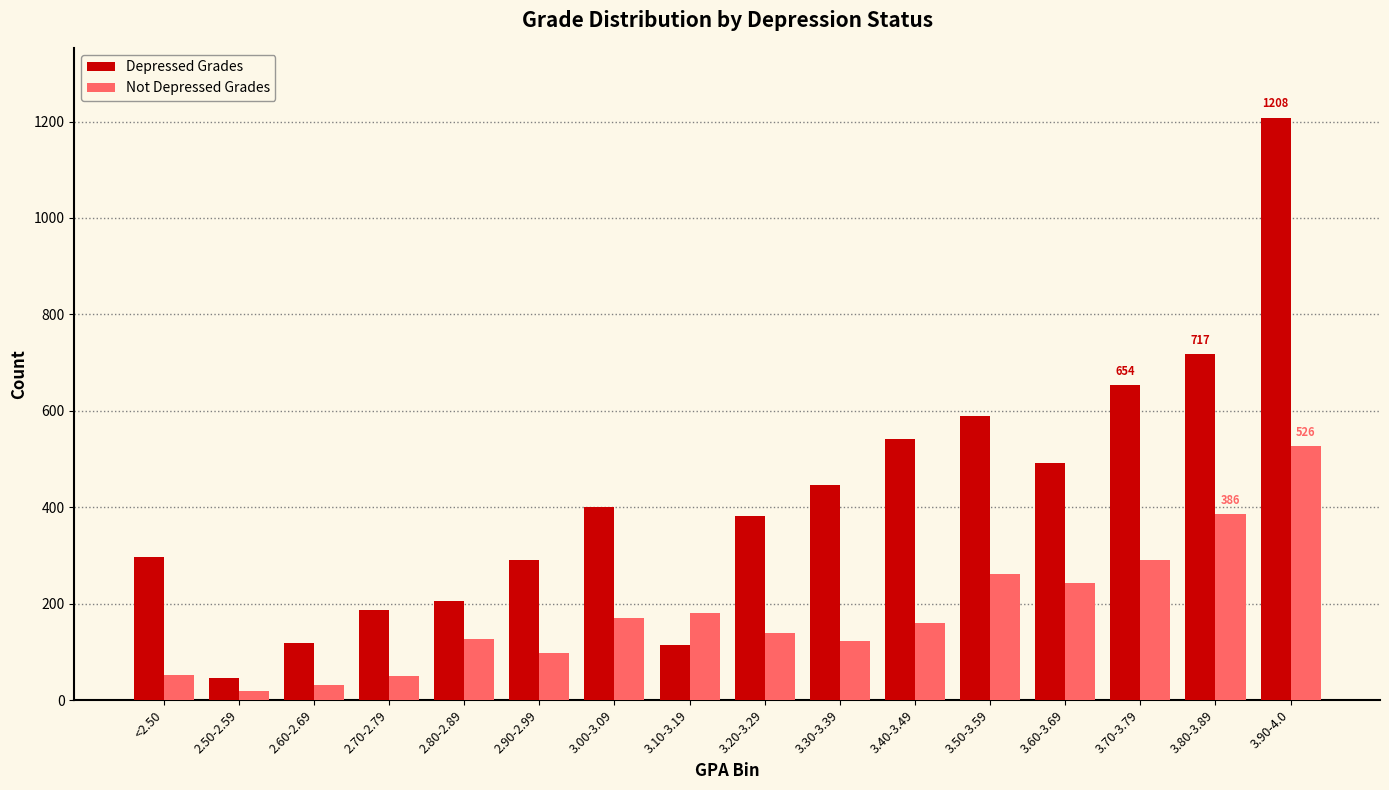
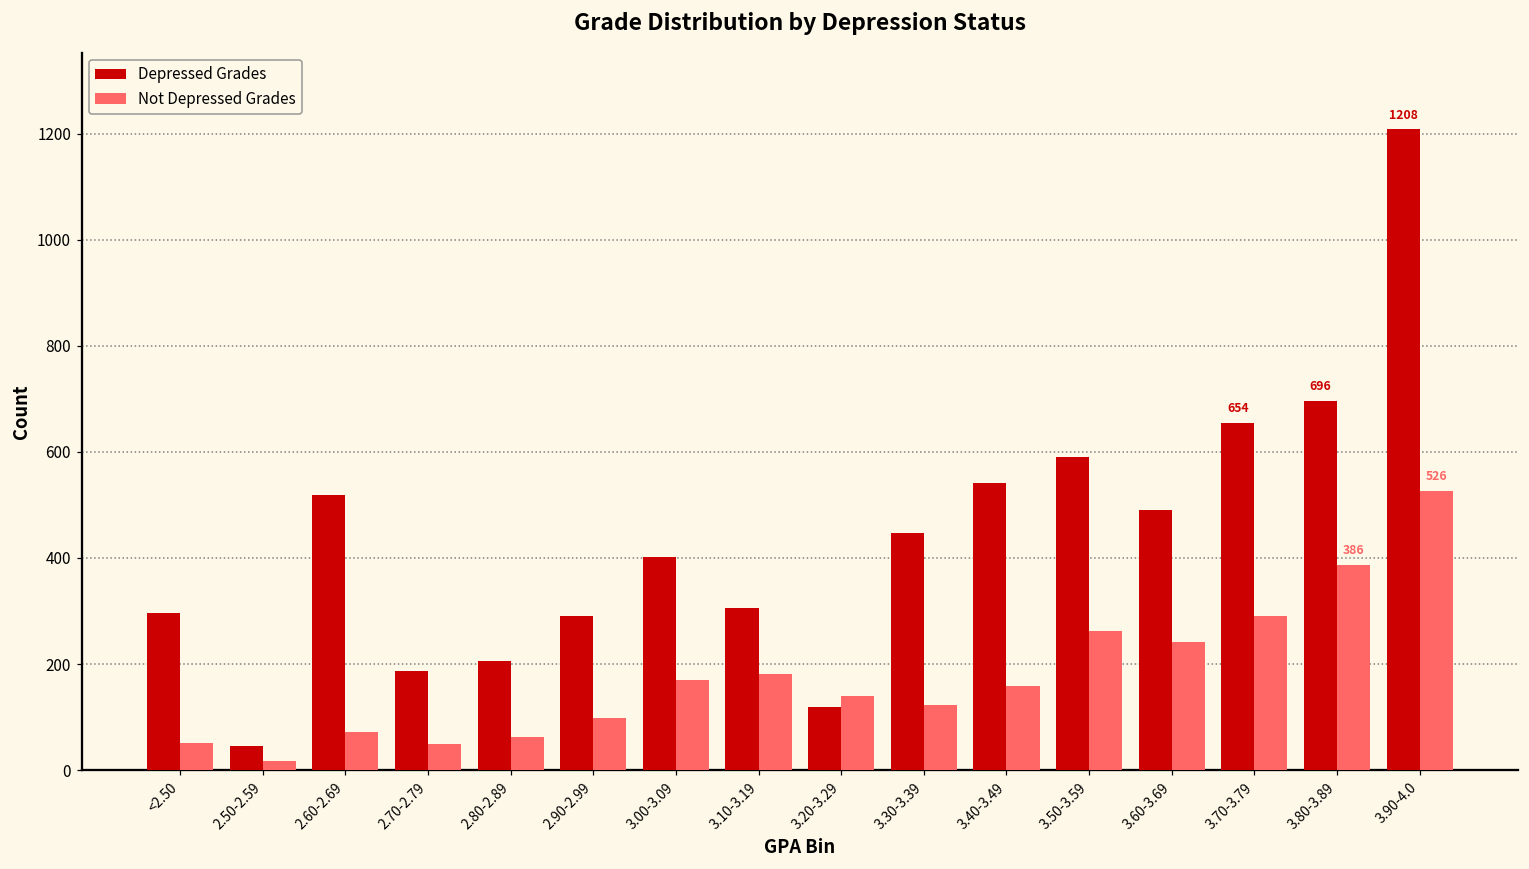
Depressed Grades, 2.60-2.69: 120 -> 520
Not Depressed Grades, 2.60-2.69: 30 -> 70
Not Depressed Grades, 2.80-2.89: 130 -> 60
Depressed Grades, 3.10-3.19: 120 -> 310
Depressed Grades, 3.20-3.29: 380 -> 120
Depressed Grades, 3.80-3.89: 717 -> 696
